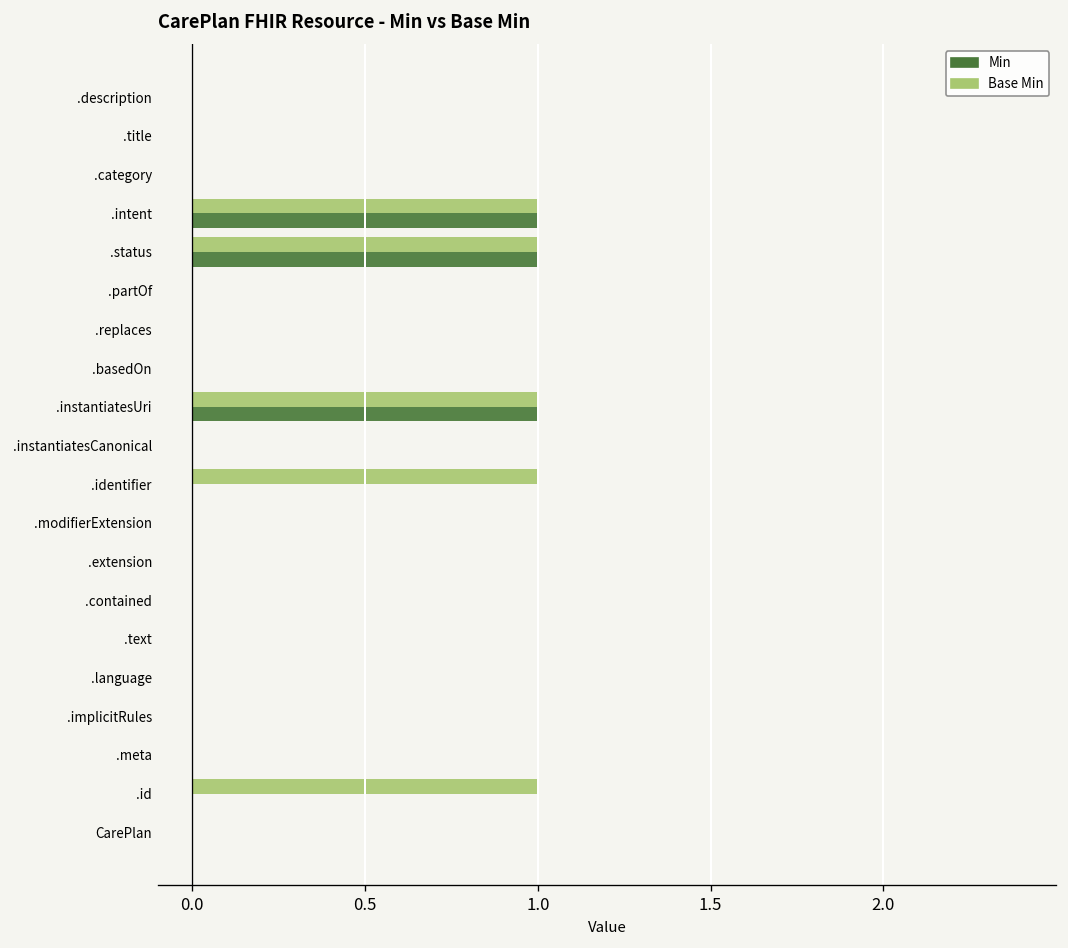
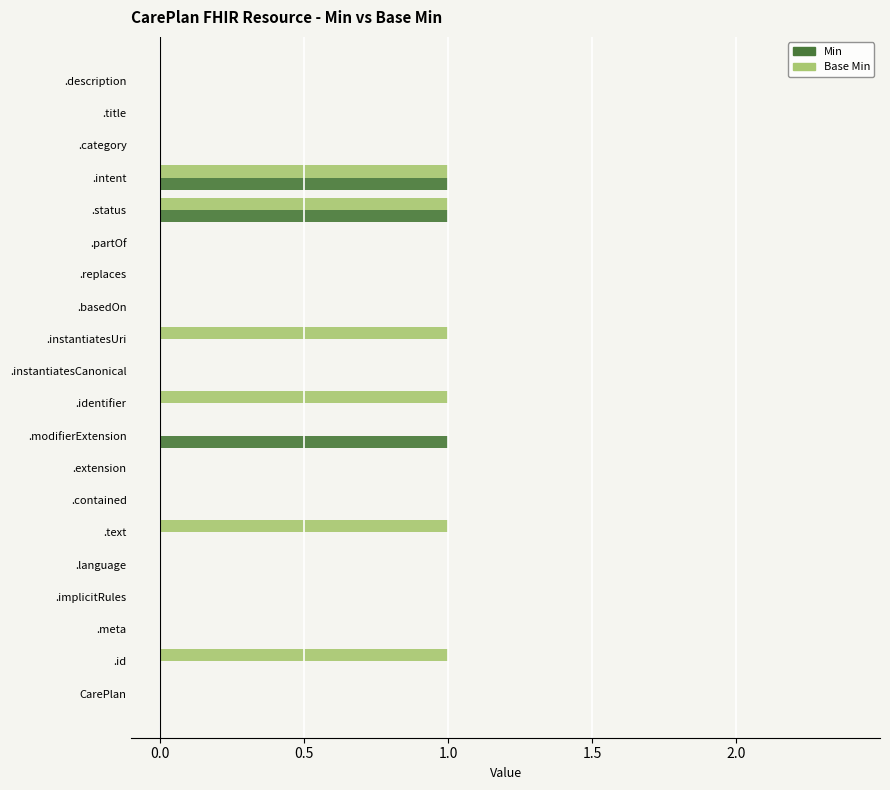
Min, .instantiatesUri: 1 -> 0
Min, .modifierExtension: 0 -> 1
Base Min, .text: 0 -> 1
